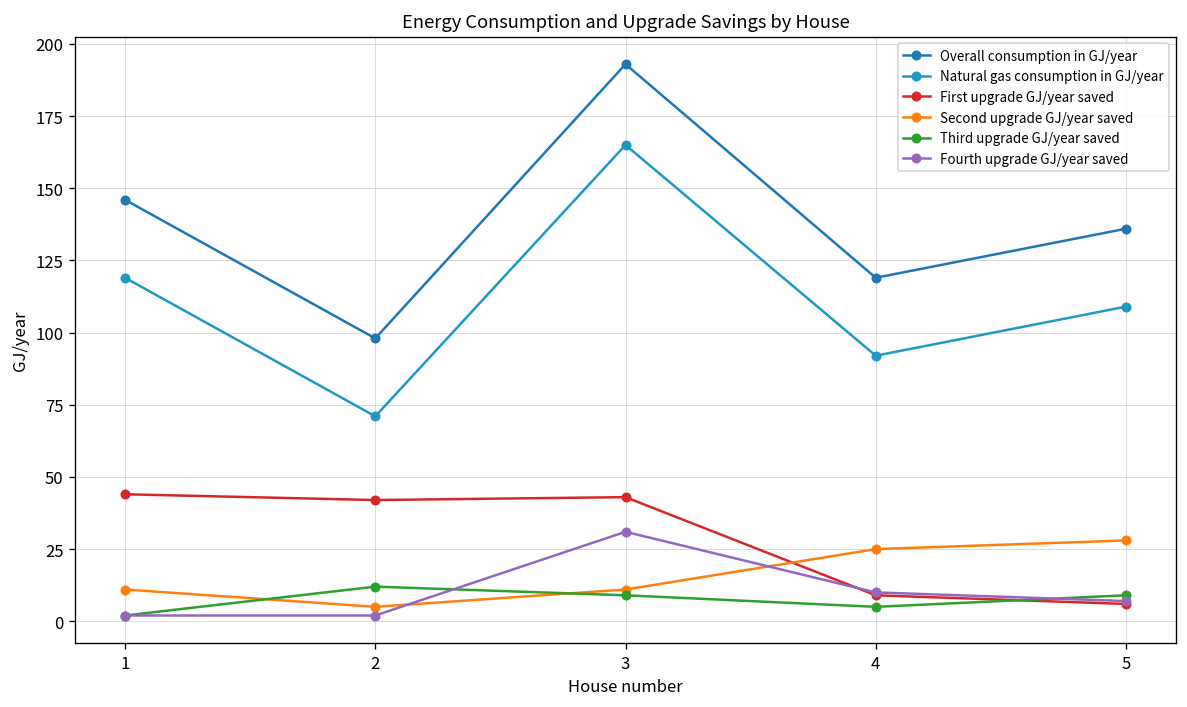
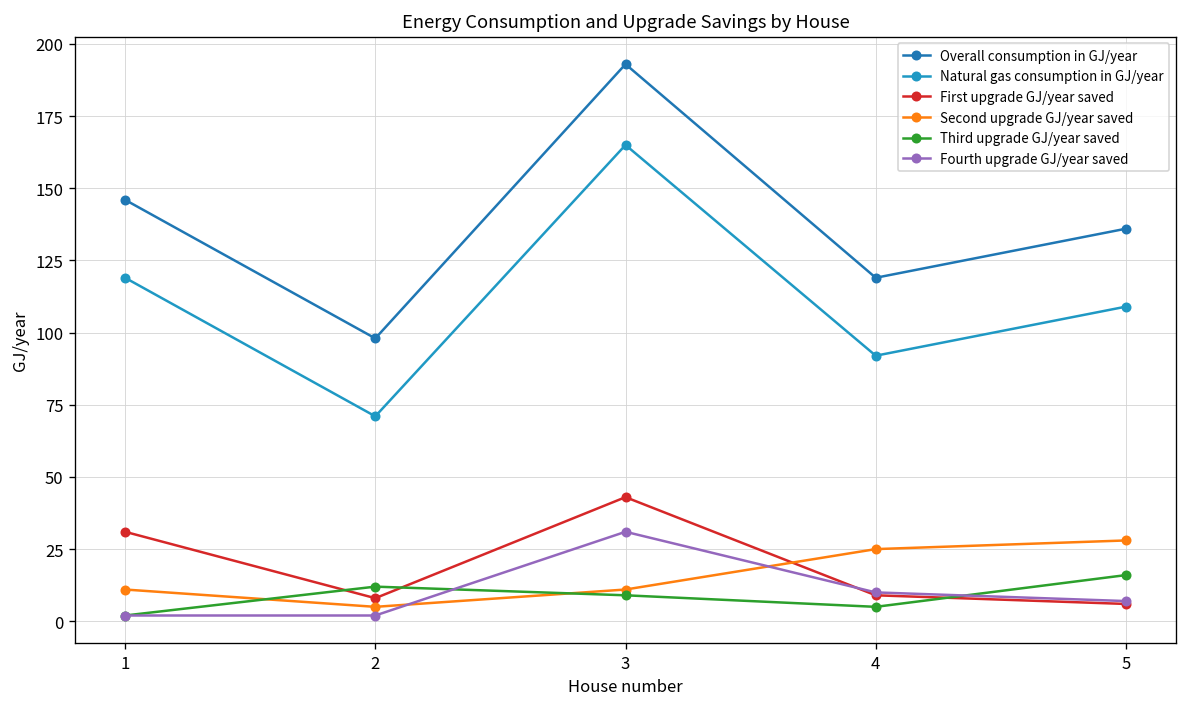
First upgrade GJ/year saved, 1: 44 -> 31
First upgrade GJ/year saved, 2: 42 -> 8
Third upgrade GJ/year saved, 5: 9 -> 16
